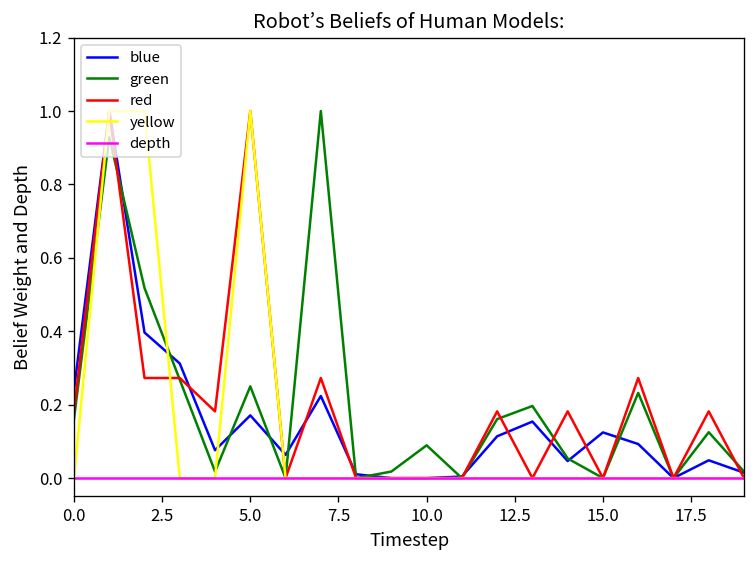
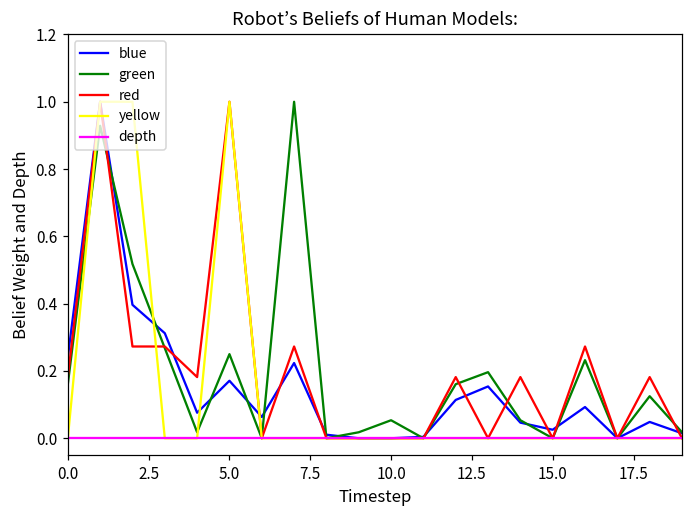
green, 10.0: 0.09 -> 0.05
blue, 15.0: 0.12 -> 0.03
